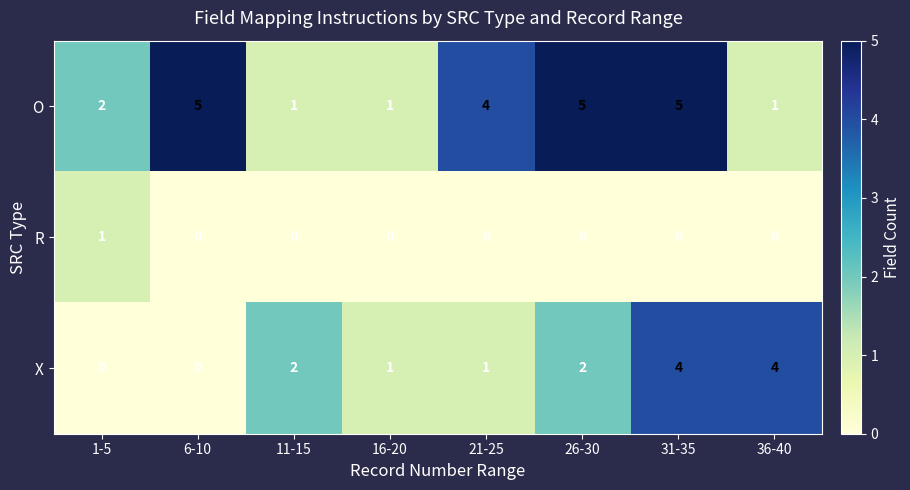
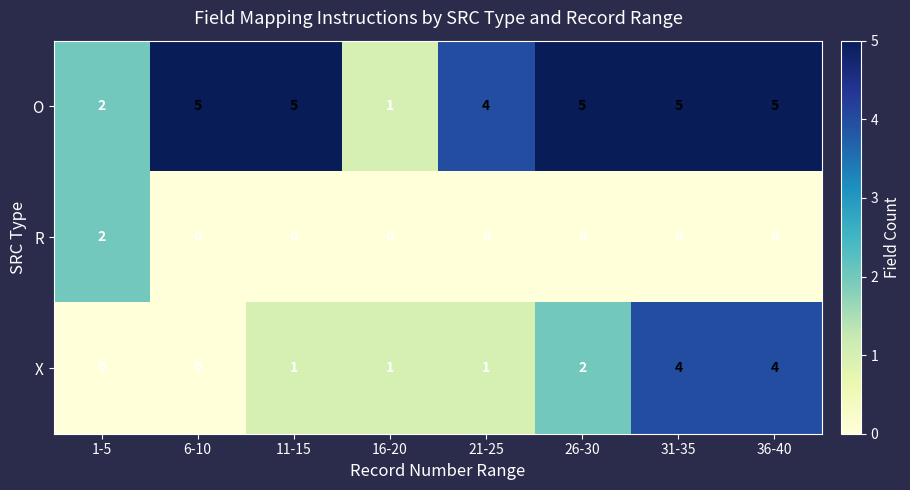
O, 11-15: 1 -> 5
O, 36-40: 1 -> 5
R, 1-5: 1 -> 2
X, 11-15: 2 -> 1
